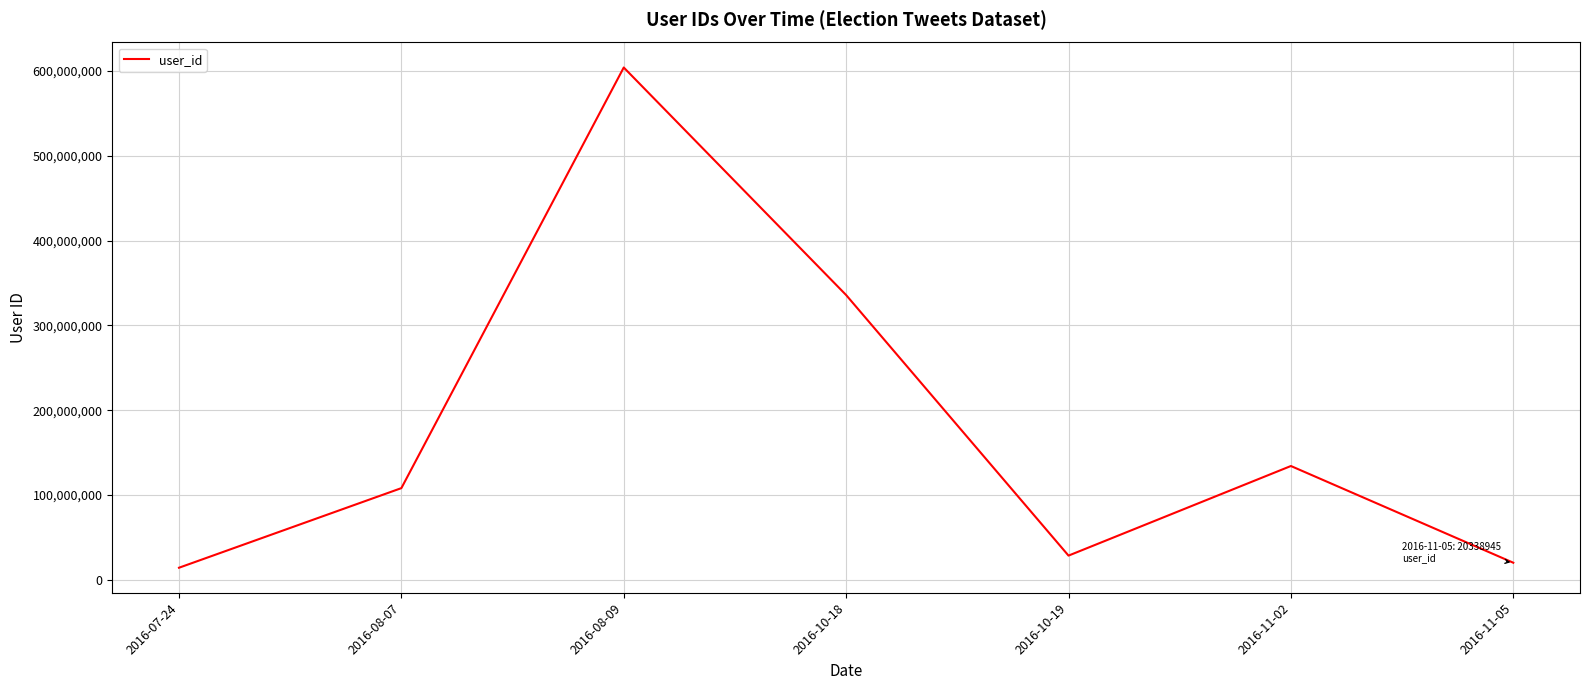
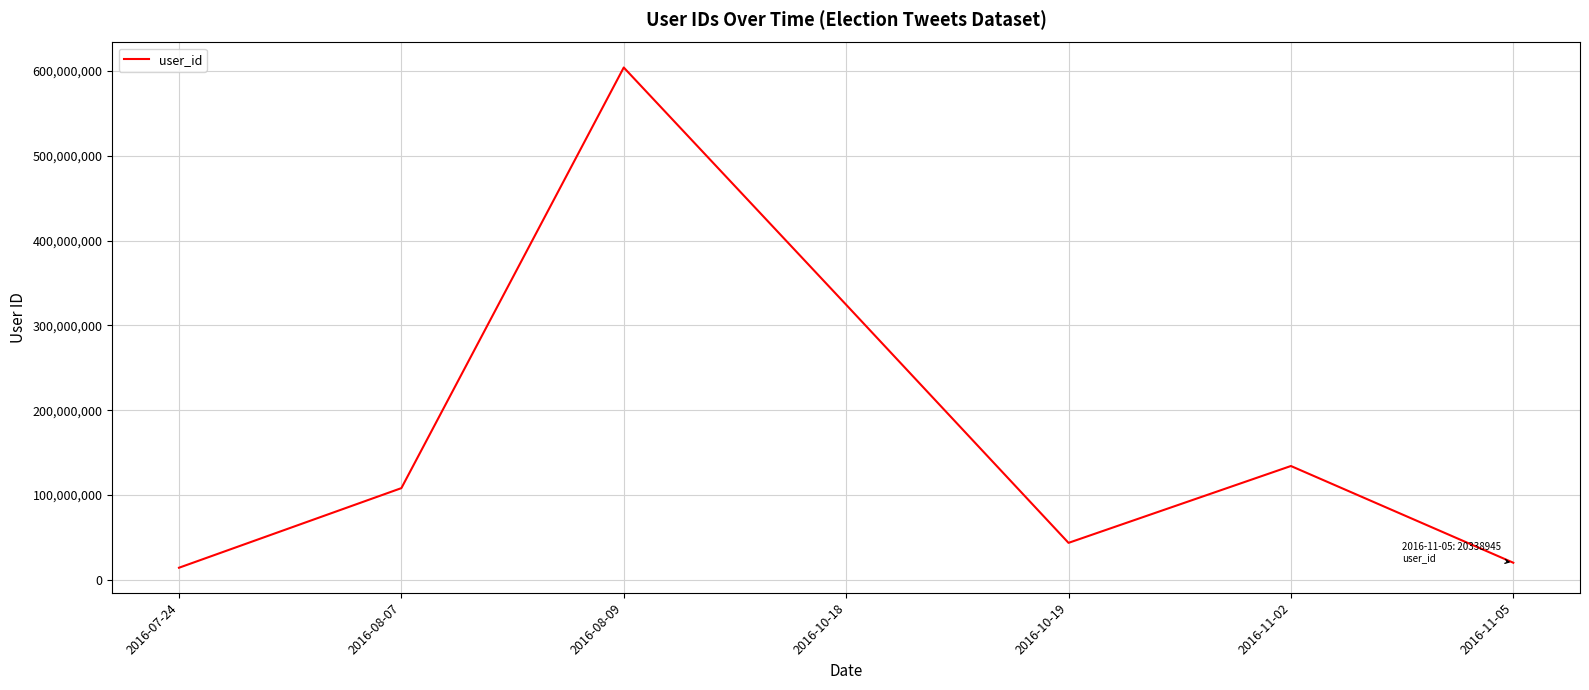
2016-10-18: 340,000,000 -> 320,000,000
2016-10-19: 30,000,000 -> 40,000,000
